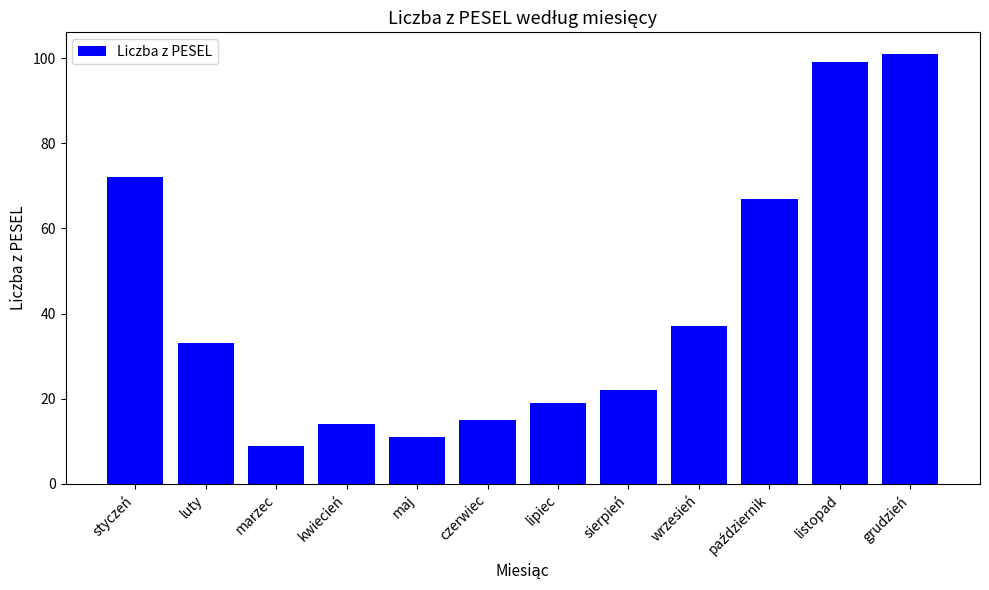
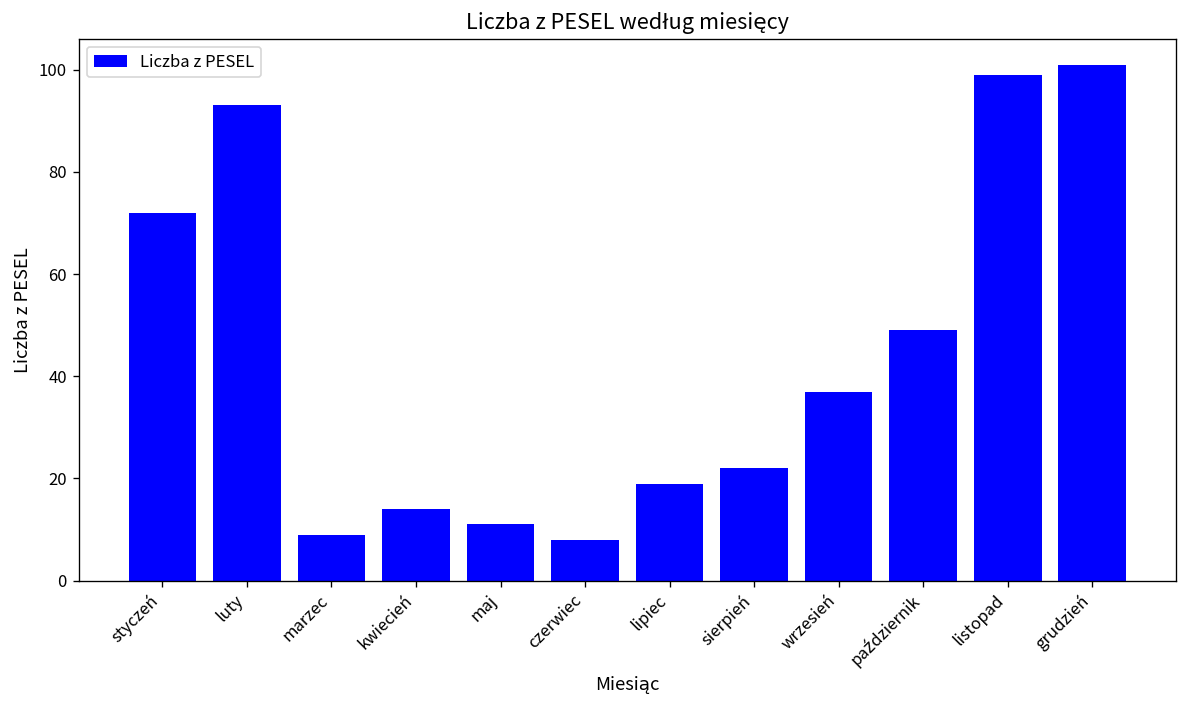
luty: 33 -> 93
czerwiec: 15 -> 8
październik: 67 -> 49
